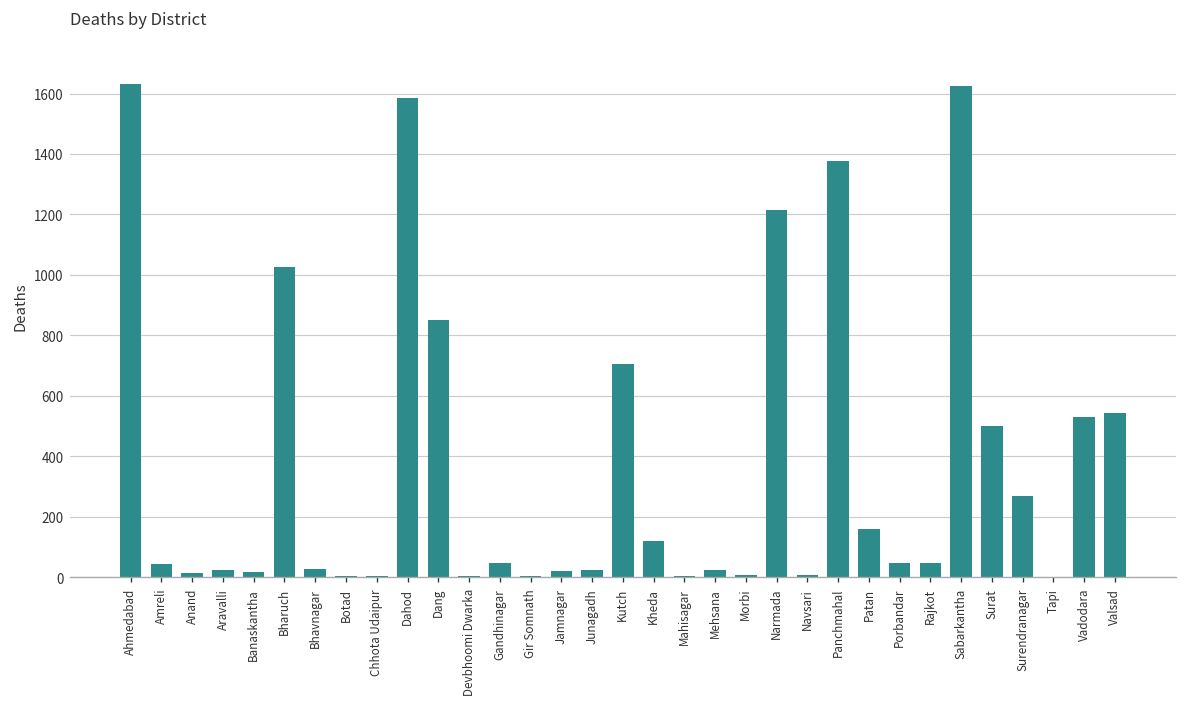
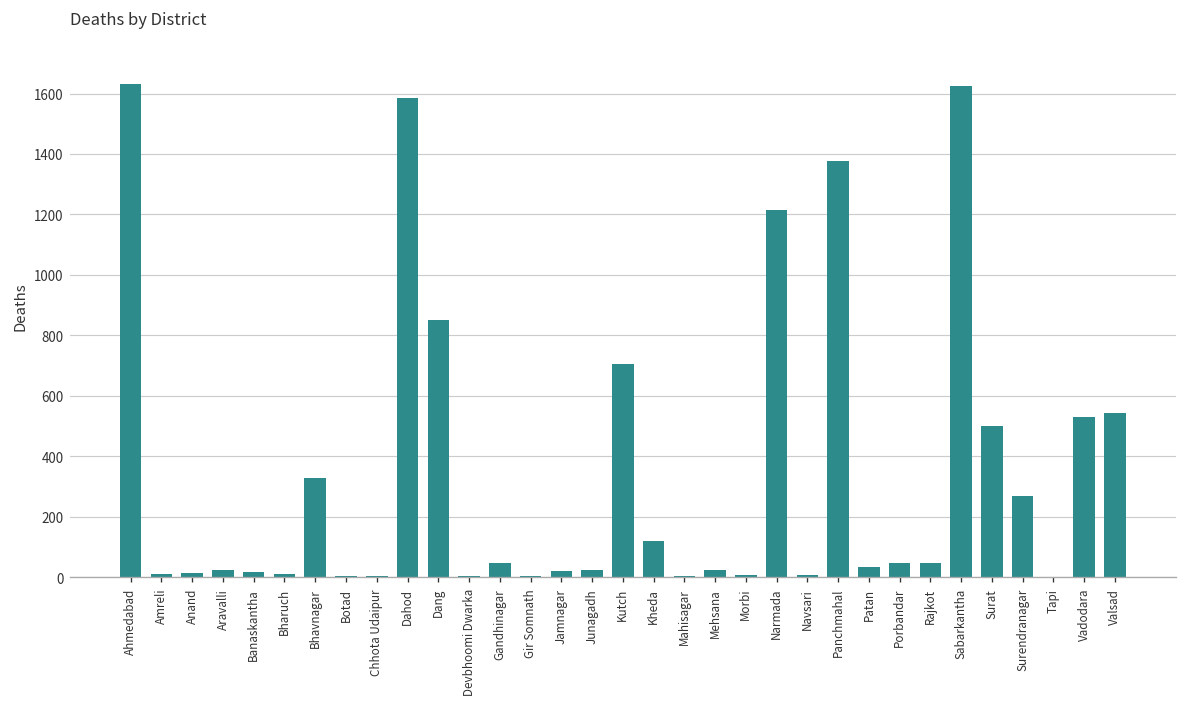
Amreli: 40 -> 10
Bharuch: 1030 -> 10
Bhavnagar: 30 -> 330
Patan: 160 -> 30
